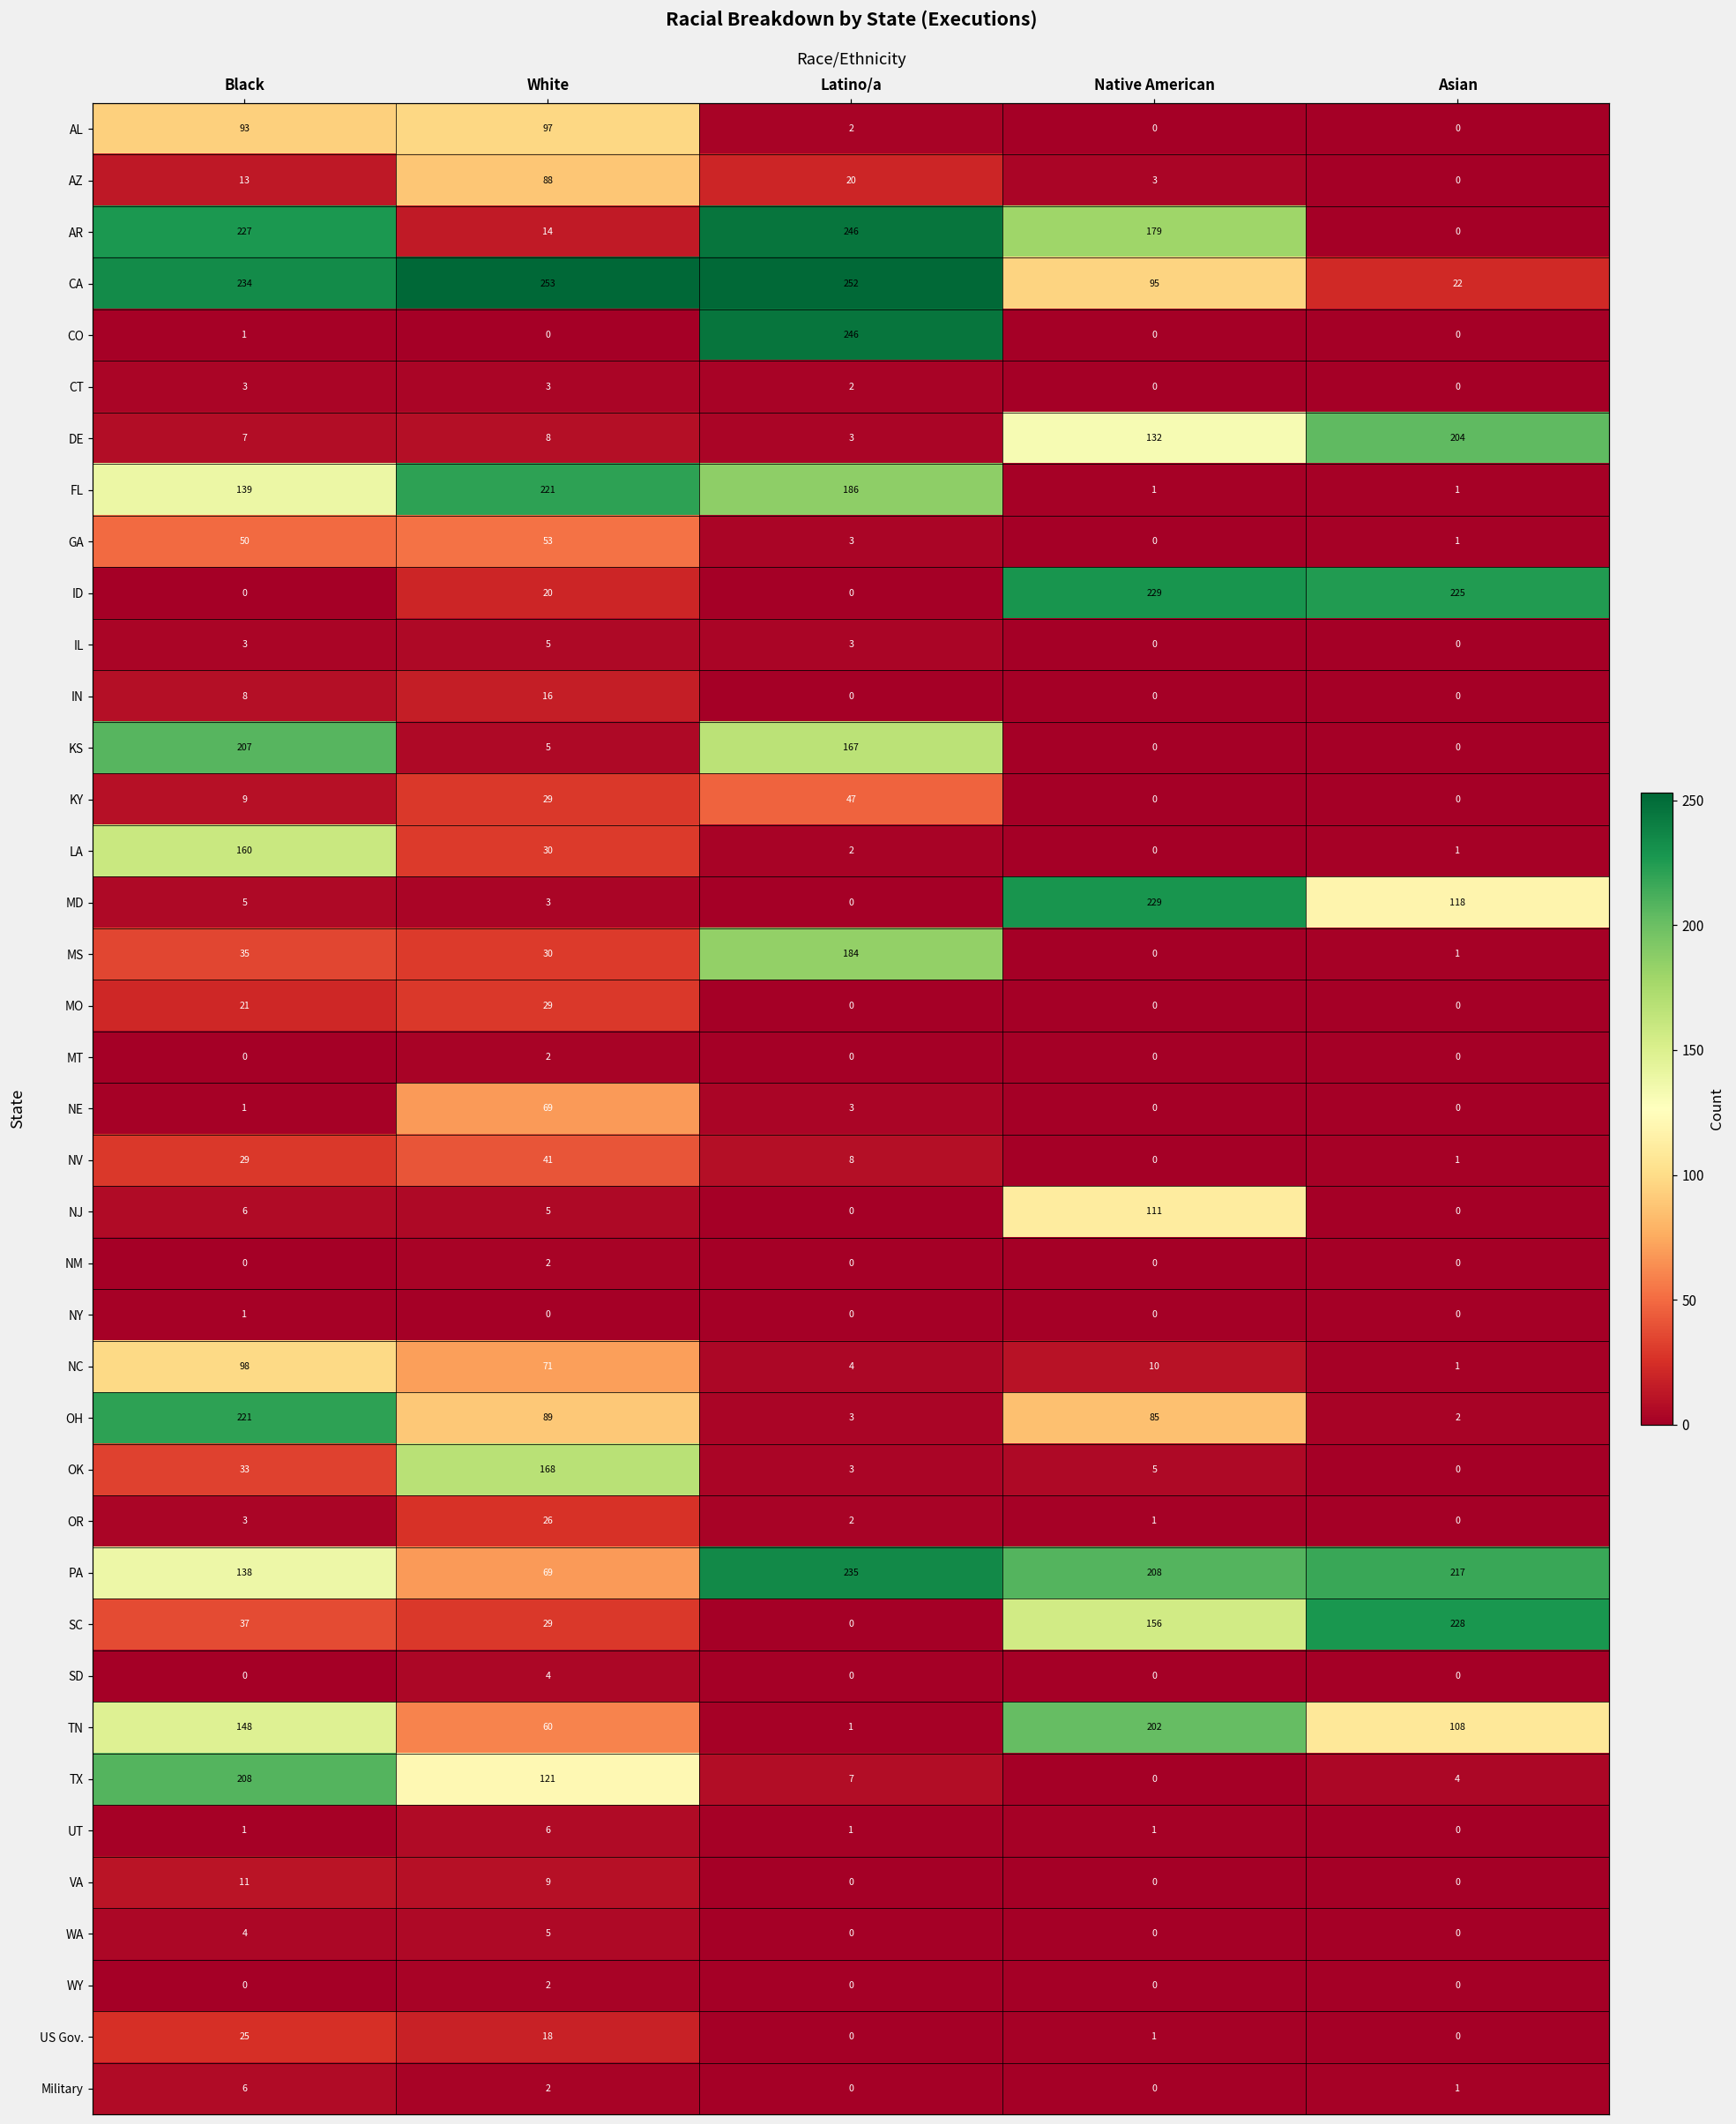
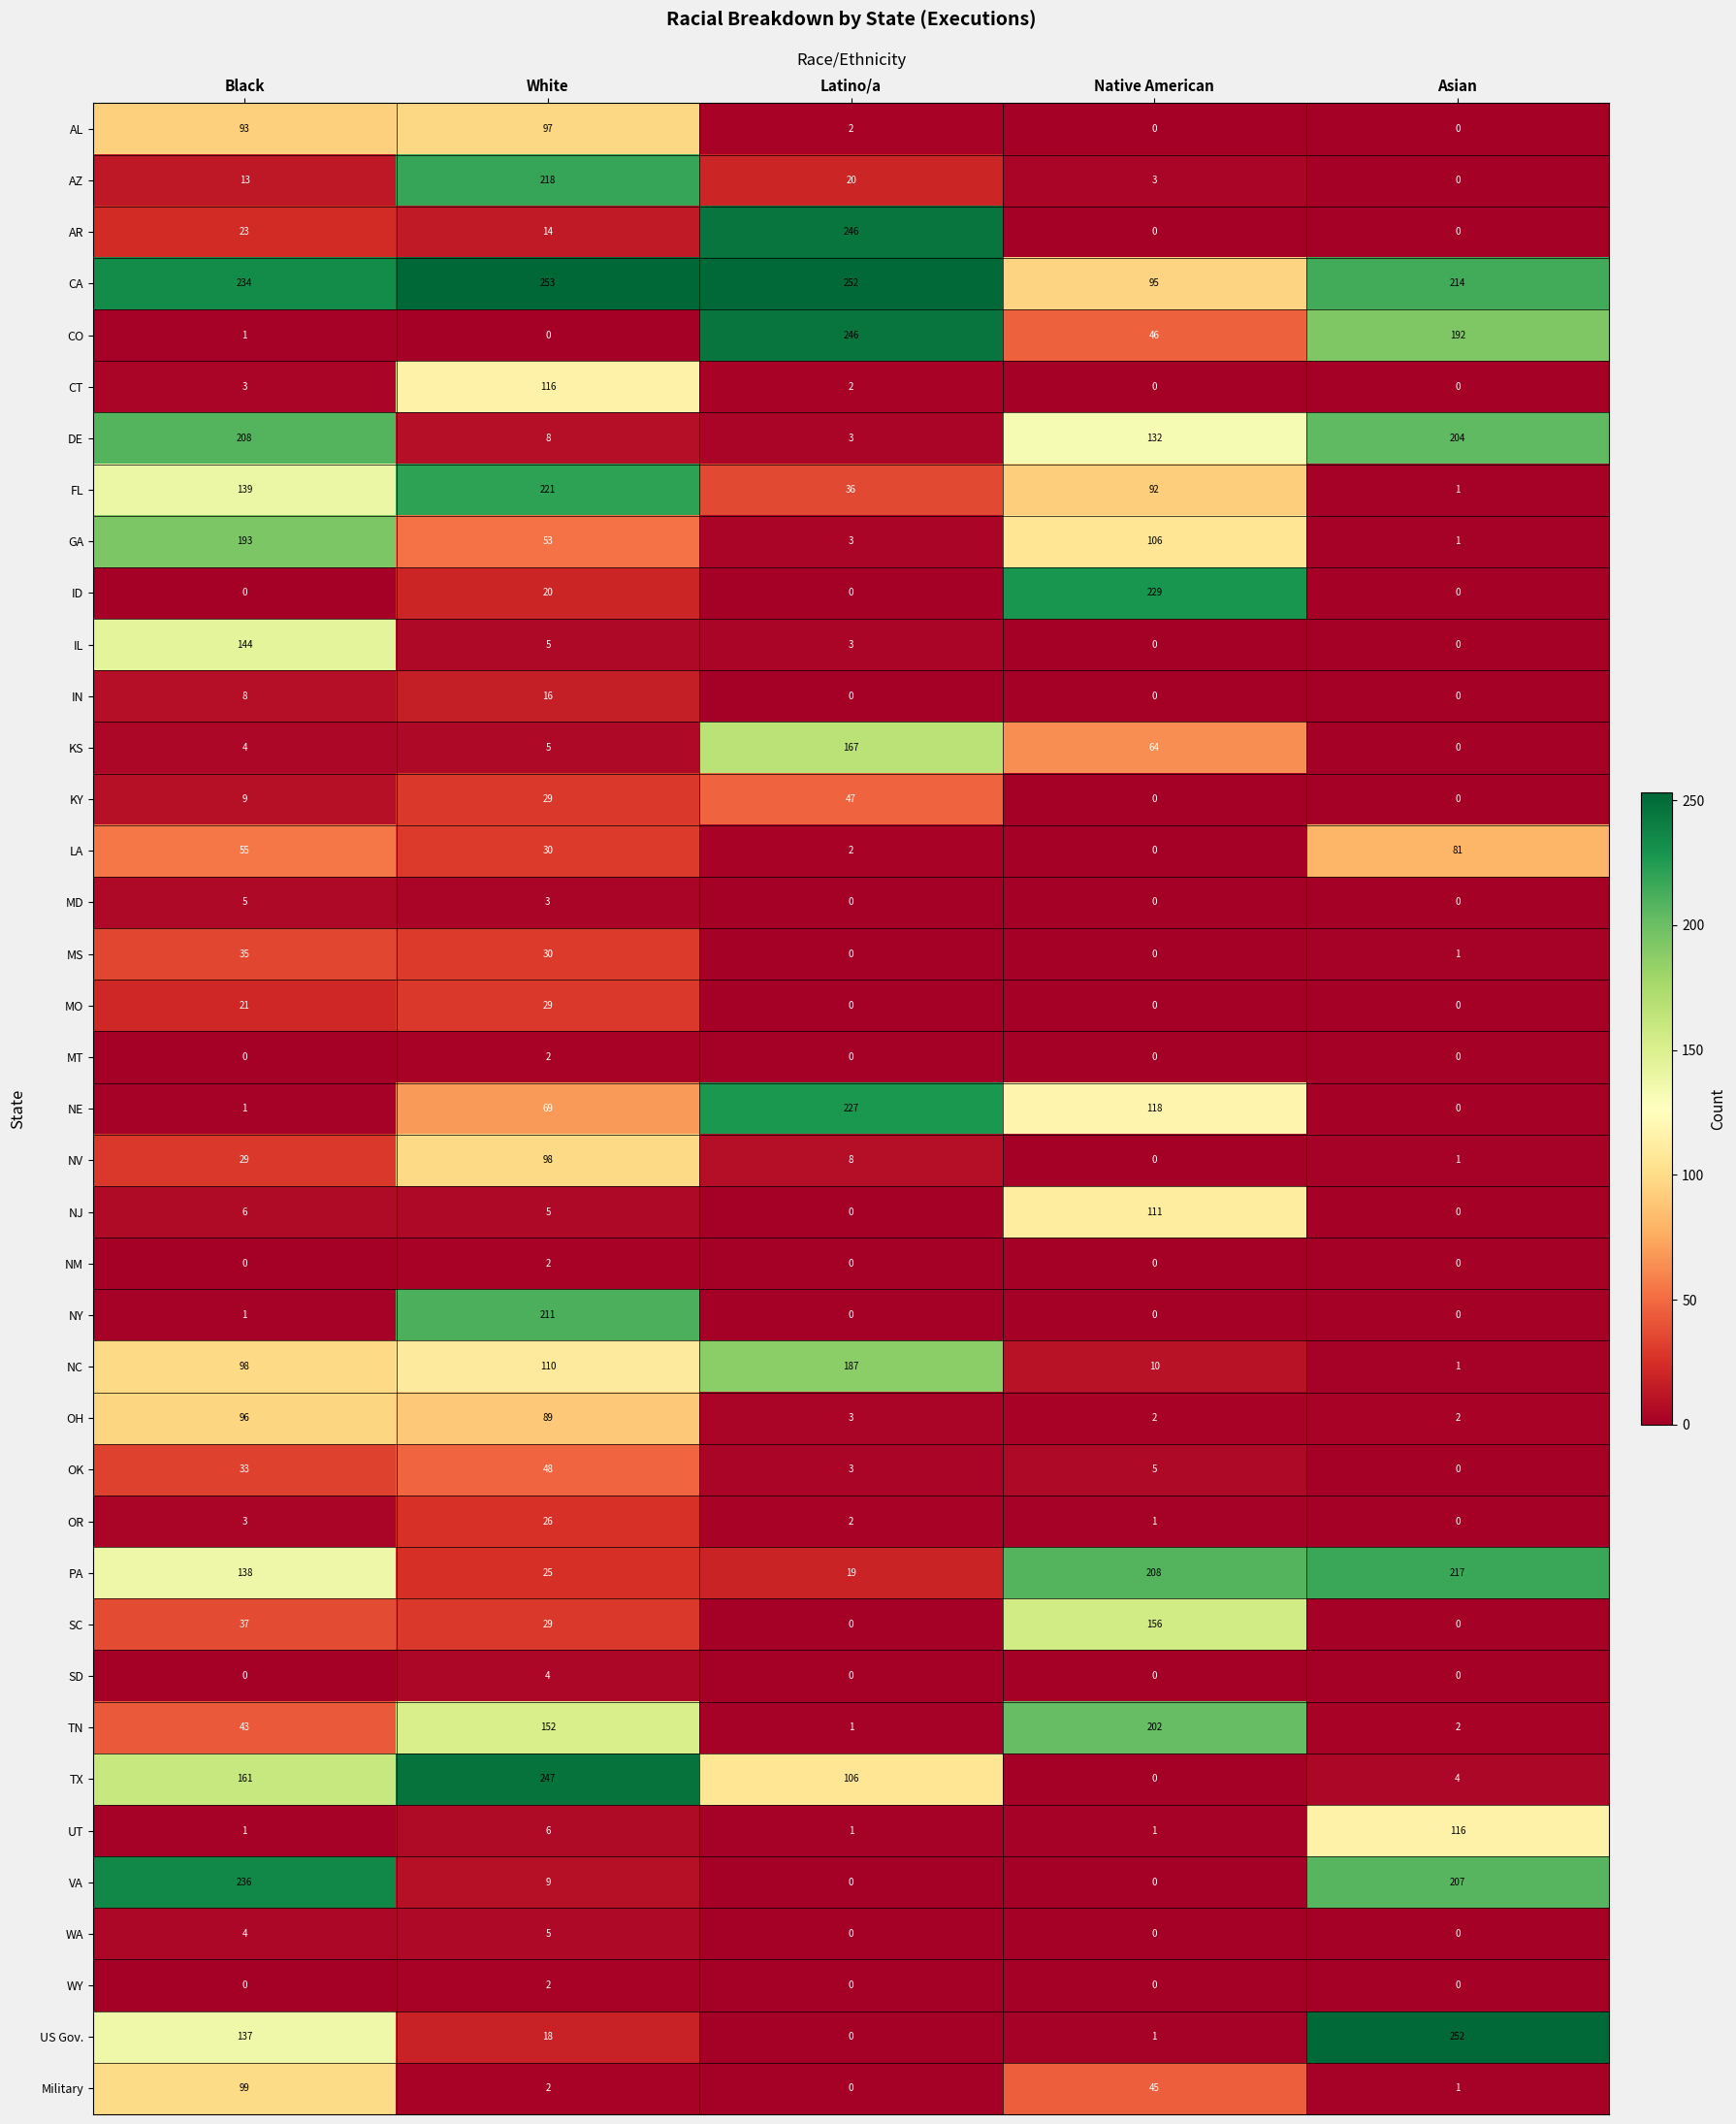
AZ, White: 88 -> 218
AR, Black: 227 -> 23
AR, Native American: 179 -> 0
CA, Asian: 22 -> 214
CO, Native American: 0 -> 46
CO, Asian: 0 -> 192
CT, White: 3 -> 116
DE, Black: 7 -> 208
FL, Latino/a: 186 -> 36
FL, Native American: 1 -> 92
GA, Black: 50 -> 193
GA, Native American: 0 -> 106
ID, Asian: 225 -> 0
IL, Black: 3 -> 144
KS, Black: 207 -> 4
KS, Native American: 0 -> 64
LA, Black: 160 -> 55
LA, Asian: 1 -> 81
MD, Native American: 229 -> 0
MD, Asian: 118 -> 0
MS, Latino/a: 184 -> 0
NE, Latino/a: 3 -> 227
NE, Native American: 0 -> 118
NV, White: 41 -> 98
NY, White: 0 -> 211
NC, White: 71 -> 110
NC, Latino/a: 4 -> 187
OH, Black: 221 -> 96
OH, Native American: 85 -> 2
OK, White: 168 -> 48
PA, White: 69 -> 25
PA, Latino/a: 235 -> 19
SC, Asian: 228 -> 0
TN, Black: 148 -> 43
TN, White: 60 -> 152
TN, Asian: 108 -> 2
TX, Black: 208 -> 161
TX, White: 121 -> 247
TX, Latino/a: 7 -> 106
UT, Asian: 0 -> 116
VA, Black: 11 -> 236
VA, Asian: 0 -> 207
US Gov., Black: 25 -> 137
US Gov., Asian: 0 -> 252
Military, Black: 6 -> 99
Military, Native American: 0 -> 45
